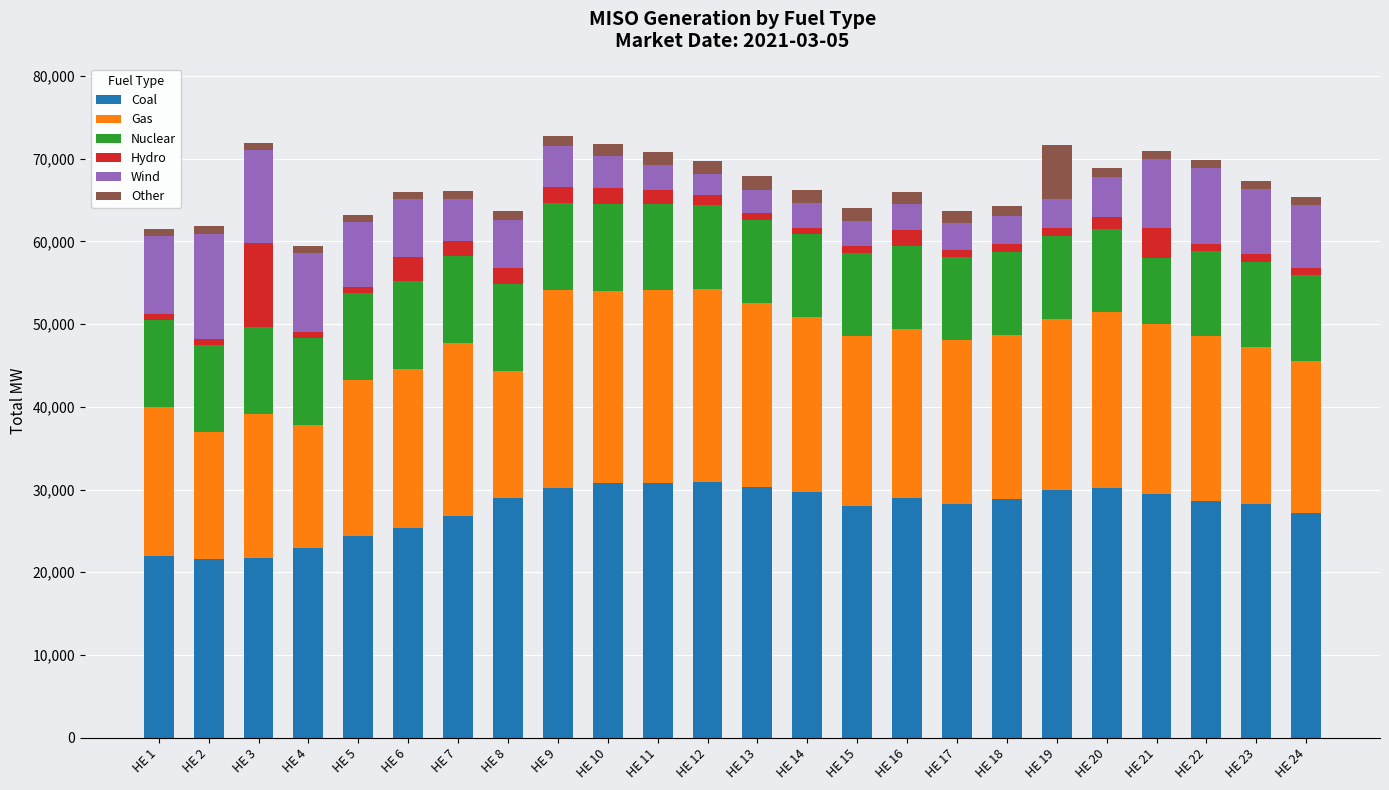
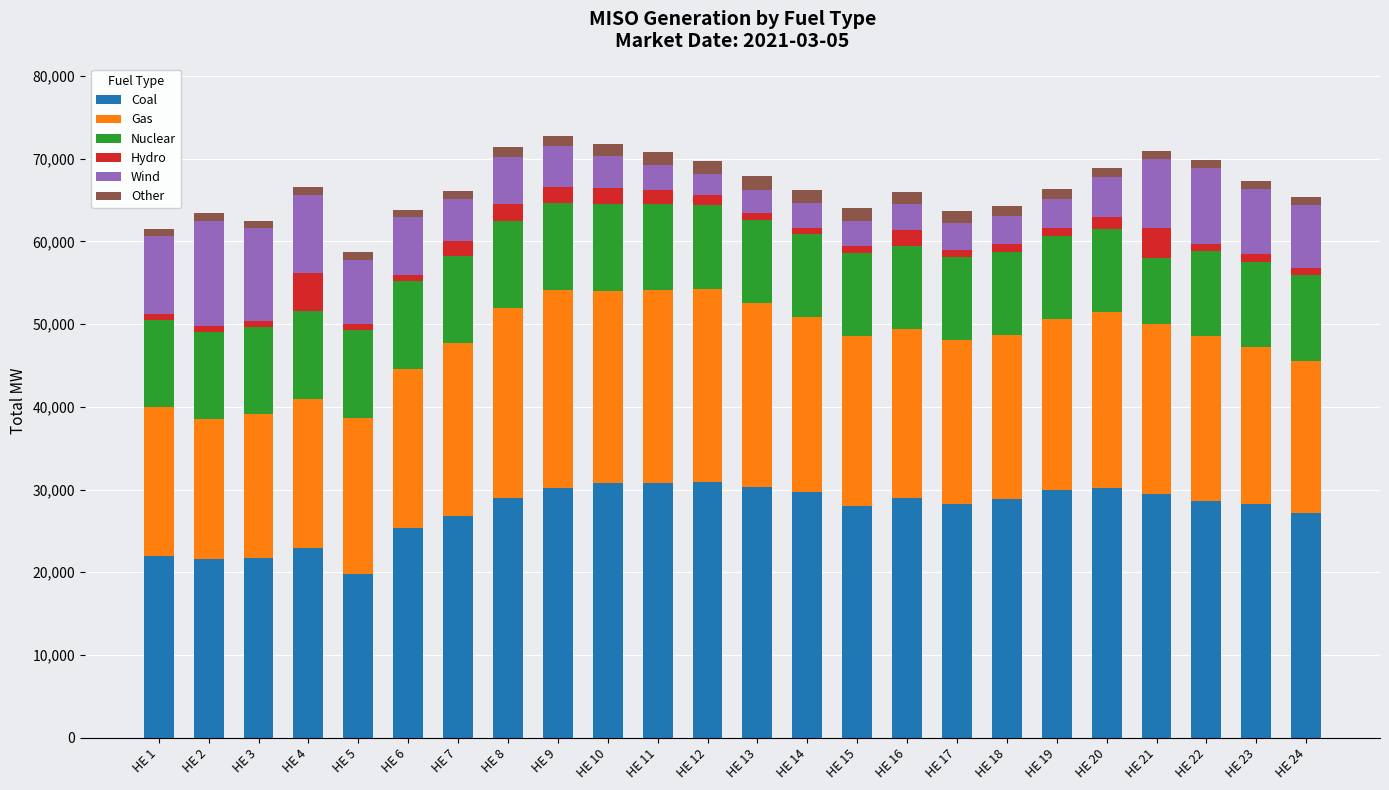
Gas, HE 2: 15,000 -> 17,000
Hydro, HE 3: 10,000 -> 1,000
Gas, HE 4: 15,000 -> 18,000
Hydro, HE 4: 1,000 -> 5,000
Coal, HE 5: 24,000 -> 20,000
Hydro, HE 6: 3,000 -> 1,000
Gas, HE 8: 15,000 -> 23,000
Other, HE 19: 6,000 -> 1,000
